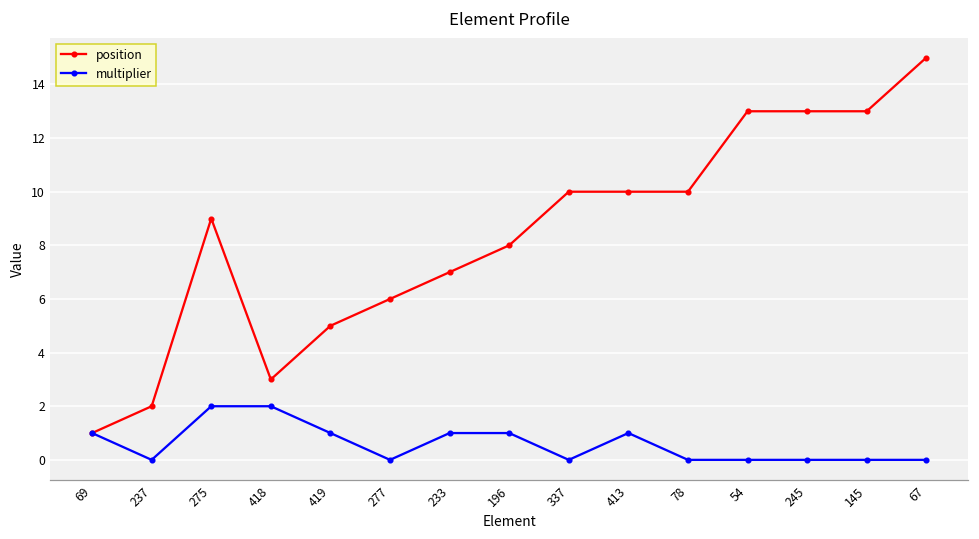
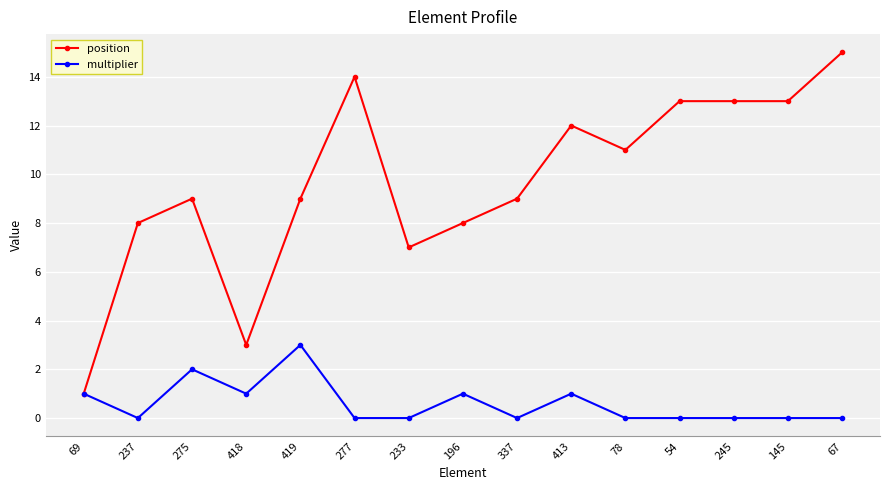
position, 237: 2 -> 8
multiplier, 418: 2 -> 1
position, 419: 5 -> 9
multiplier, 419: 1 -> 3
position, 277: 6 -> 14
multiplier, 233: 1 -> 0
position, 337: 10 -> 9
position, 413: 10 -> 12
position, 78: 10 -> 11
